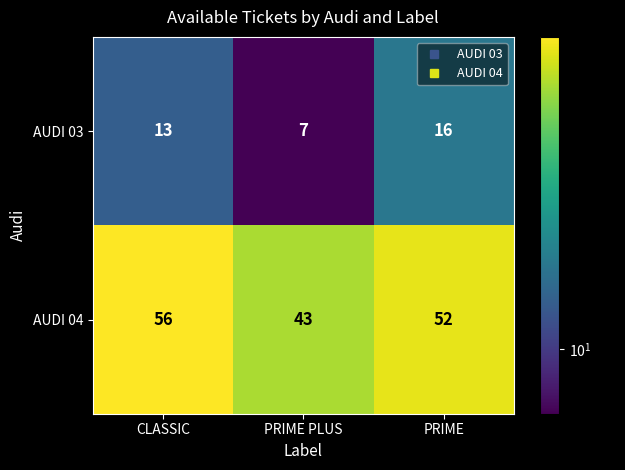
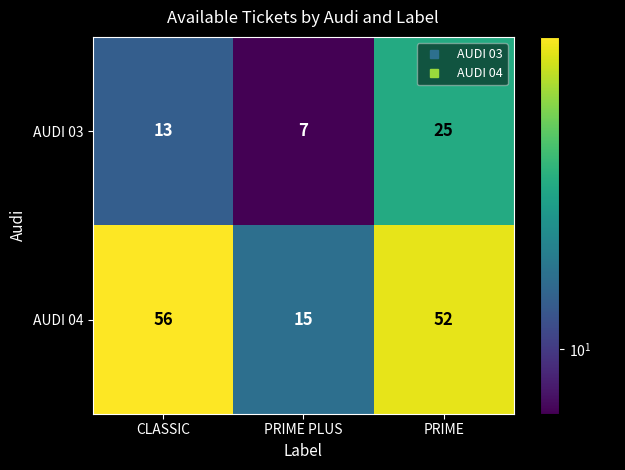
AUDI 03, PRIME: 16 -> 25
AUDI 04, PRIME PLUS: 43 -> 15
